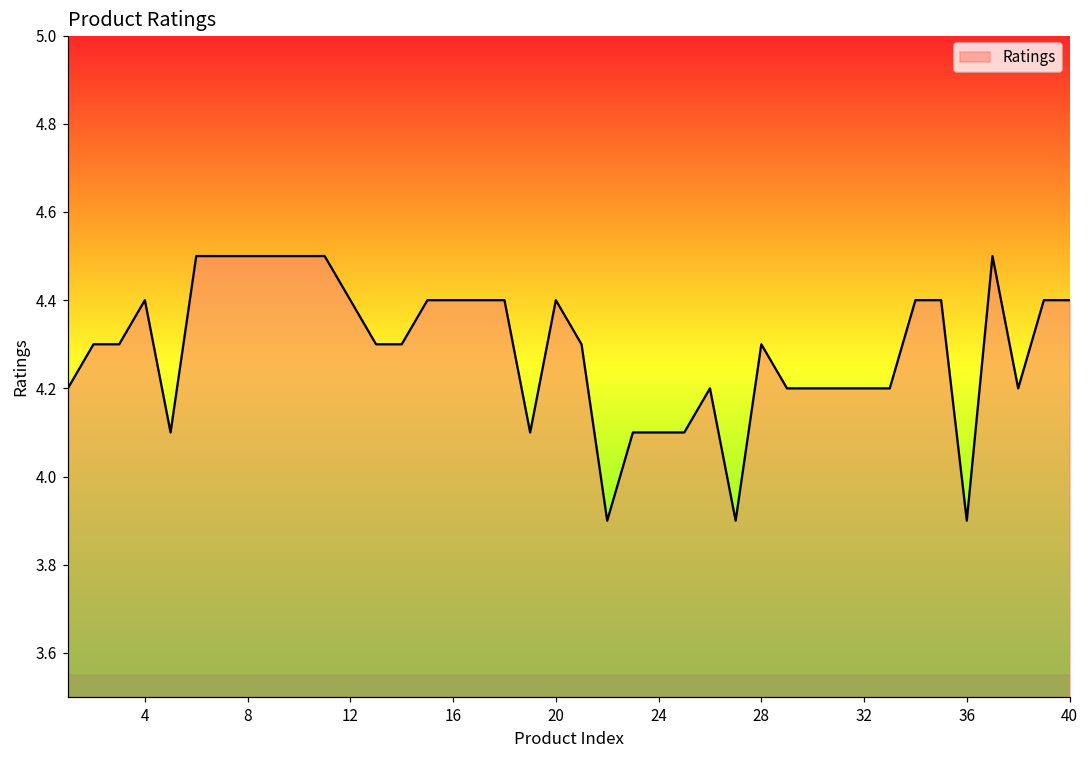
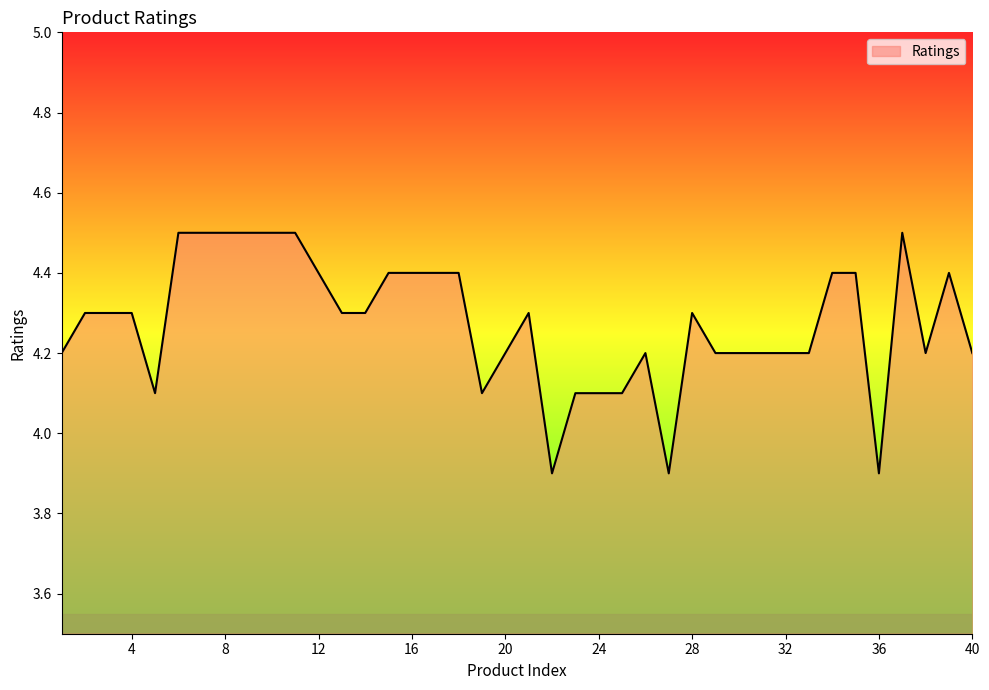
4: 4.4 -> 4.3
20: 4.4 -> 4.2
40: 4.4 -> 4.2
